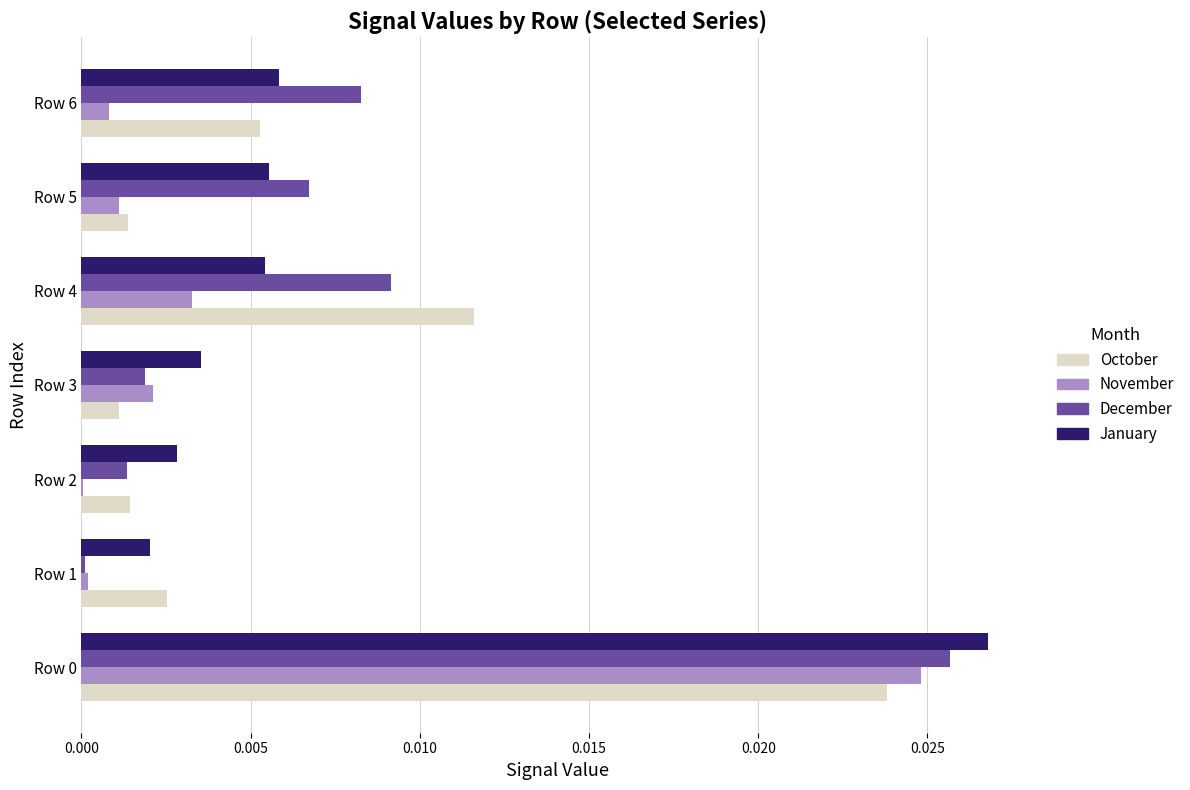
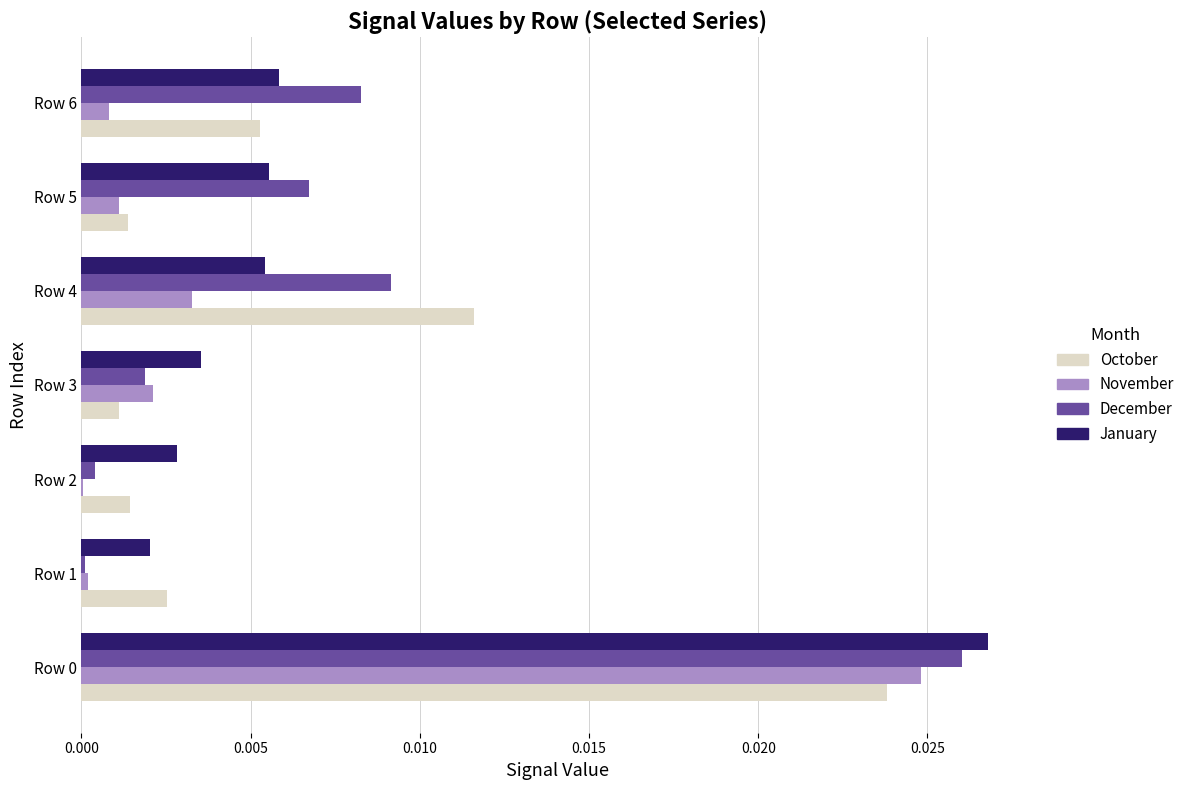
December, Row 2: 0.0013 -> 0.0004
December, Row 0: 0.0257 -> 0.0260
